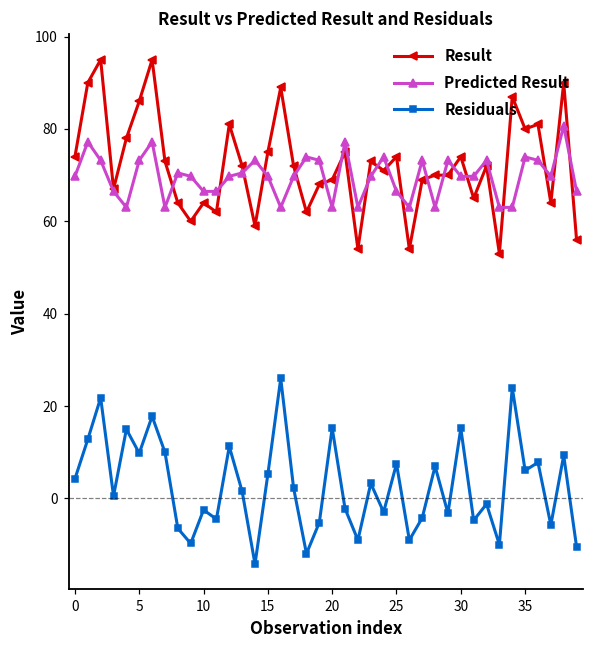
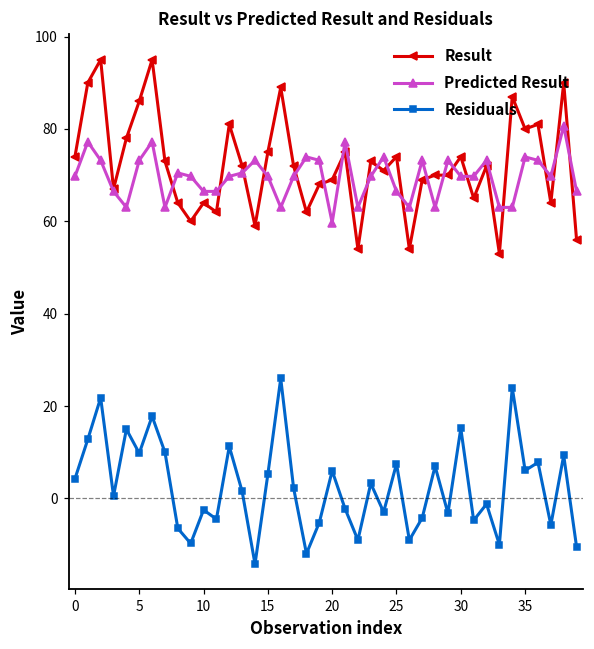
Predicted Result, 20: 63 -> 60
Residuals, 20: 15 -> 6
